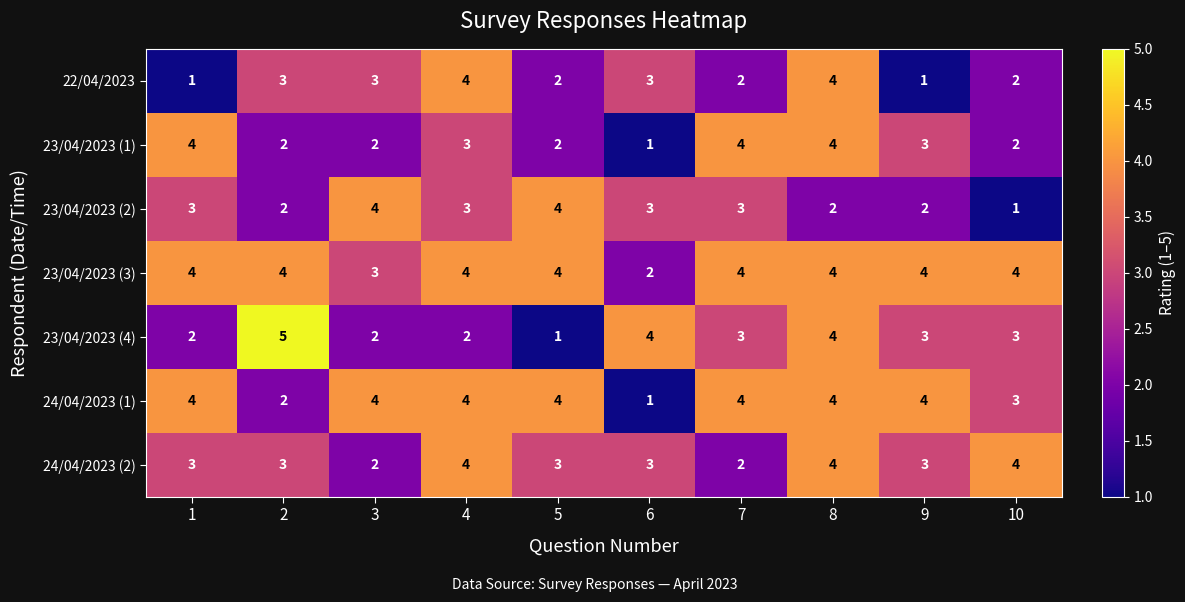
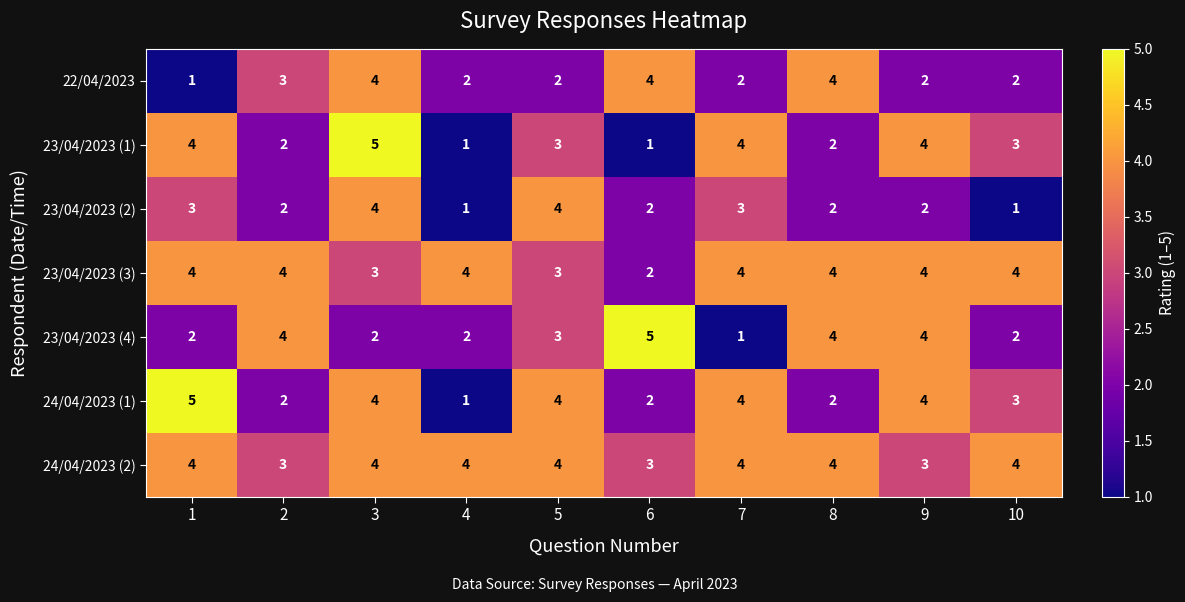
22/04/2023, 3: 3 -> 4
22/04/2023, 4: 4 -> 2
22/04/2023, 6: 3 -> 4
22/04/2023, 9: 1 -> 2
23/04/2023 (1), 3: 2 -> 5
23/04/2023 (1), 4: 3 -> 1
23/04/2023 (1), 5: 2 -> 3
23/04/2023 (1), 8: 4 -> 2
23/04/2023 (1), 9: 3 -> 4
23/04/2023 (1), 10: 2 -> 3
23/04/2023 (2), 4: 3 -> 1
23/04/2023 (2), 6: 3 -> 2
23/04/2023 (3), 5: 4 -> 3
23/04/2023 (4), 2: 5 -> 4
23/04/2023 (4), 5: 1 -> 3
23/04/2023 (4), 6: 4 -> 5
23/04/2023 (4), 7: 3 -> 1
23/04/2023 (4), 9: 3 -> 4
23/04/2023 (4), 10: 3 -> 2
24/04/2023 (1), 1: 4 -> 5
24/04/2023 (1), 4: 4 -> 1
24/04/2023 (1), 6: 1 -> 2
24/04/2023 (1), 8: 4 -> 2
24/04/2023 (2), 1: 3 -> 4
24/04/2023 (2), 3: 2 -> 4
24/04/2023 (2), 5: 3 -> 4
24/04/2023 (2), 7: 2 -> 4
